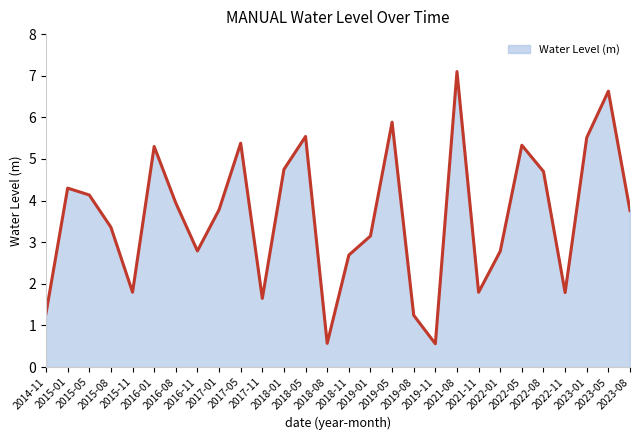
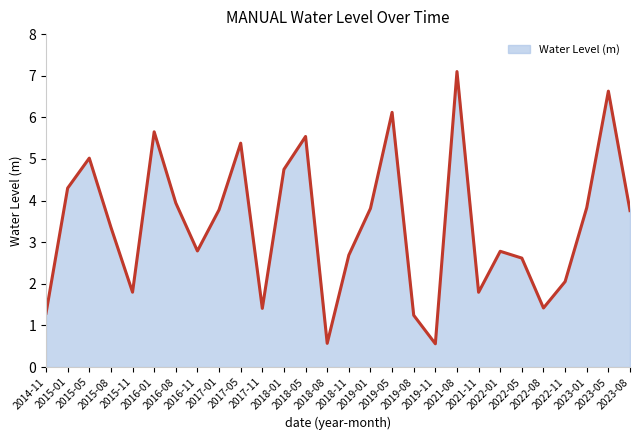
2015-05: 4.1 -> 5.0
2016-01: 5.3 -> 5.7
2017-11: 1.6 -> 1.4
2019-01: 3.2 -> 3.8
2019-05: 5.9 -> 6.1
2022-05: 5.3 -> 2.6
2022-08: 4.7 -> 1.4
2022-11: 1.8 -> 2.1
2023-01: 5.5 -> 3.8
